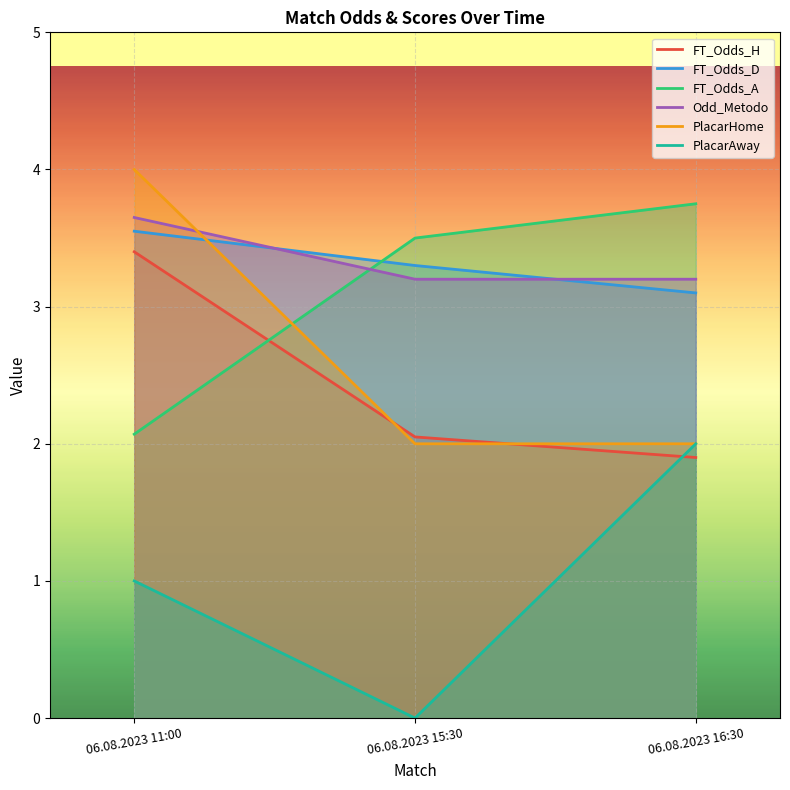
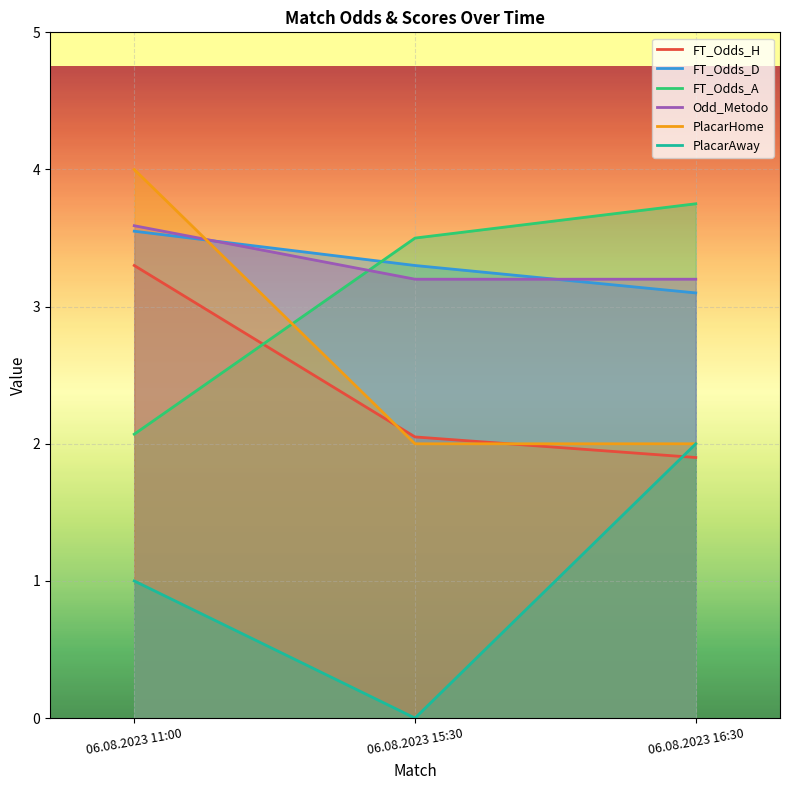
FT_Odds_H, 06.08.2023 11:00: 3.4 -> 3.3
Odd_Metodo, 06.08.2023 11:00: 3.65 -> 3.59
